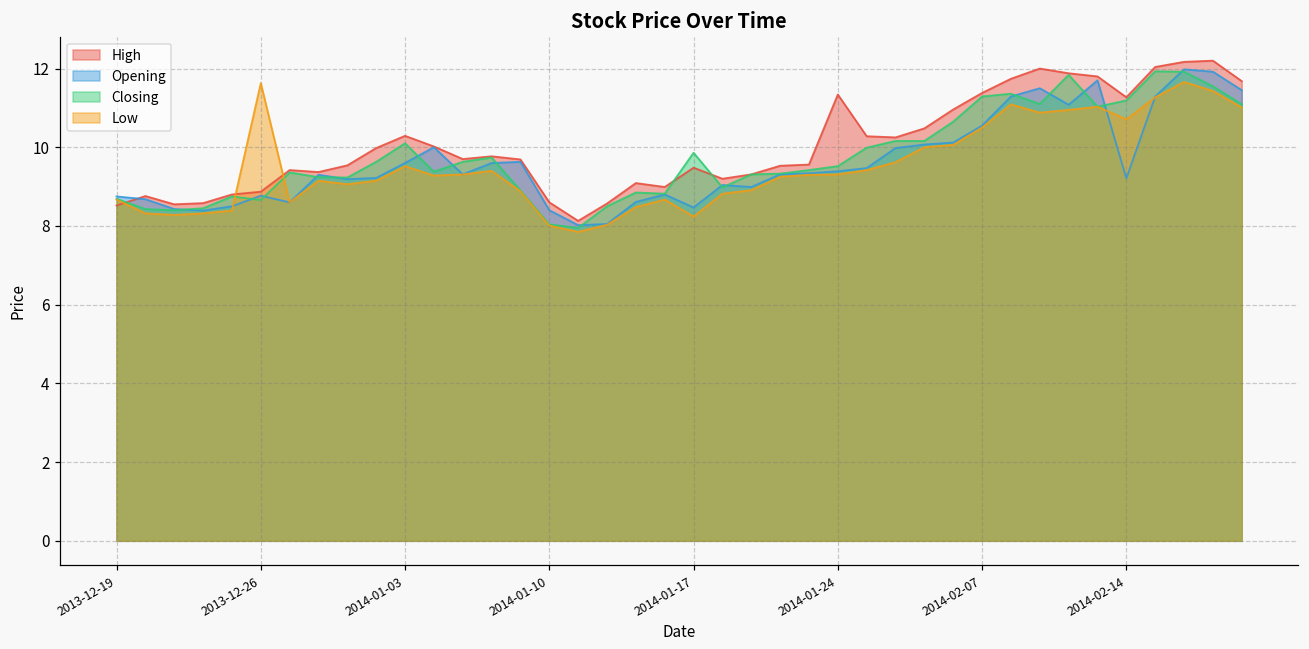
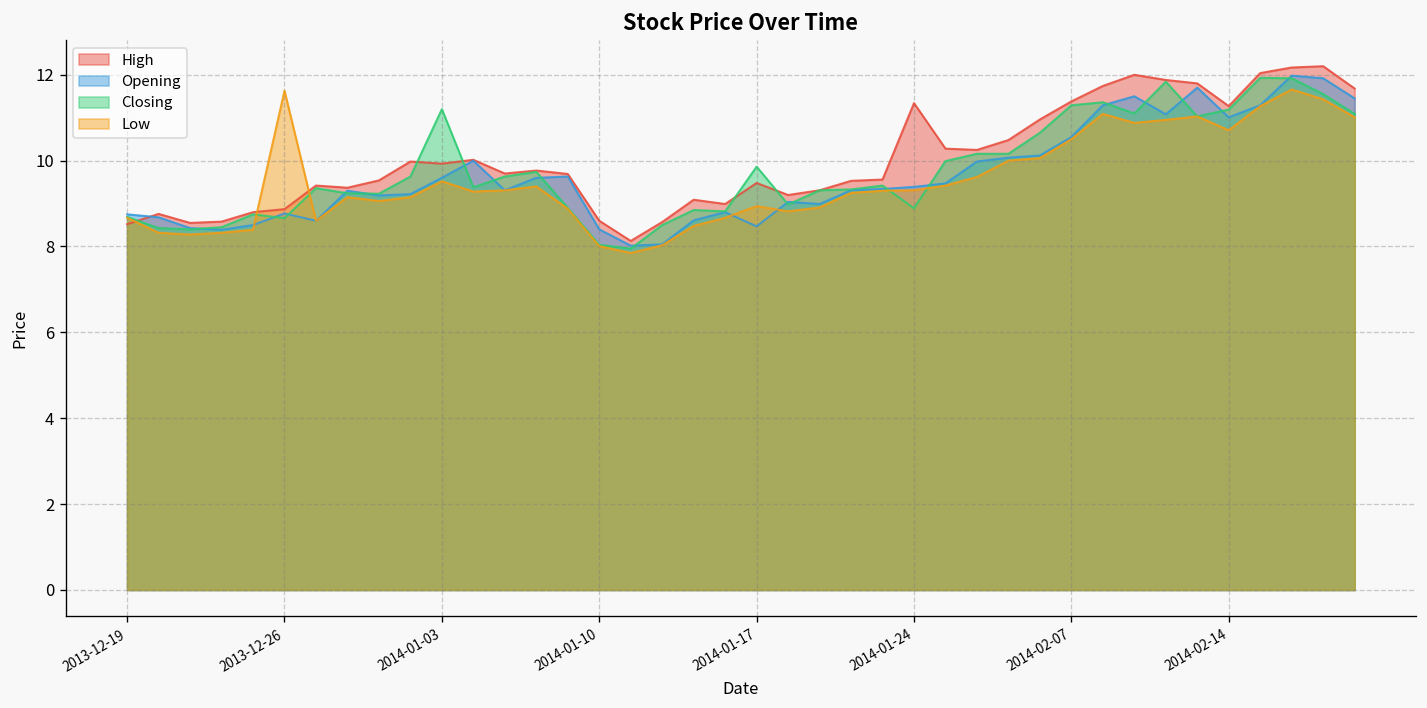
High, 2014-01-03: 10.3 -> 9.9
Closing, 2014-01-03: 10.1 -> 11.2
Low, 2014-01-17: 8.2 -> 8.9
Closing, 2014-01-24: 9.5 -> 8.9
Opening, 2014-02-14: 9.2 -> 11.0
